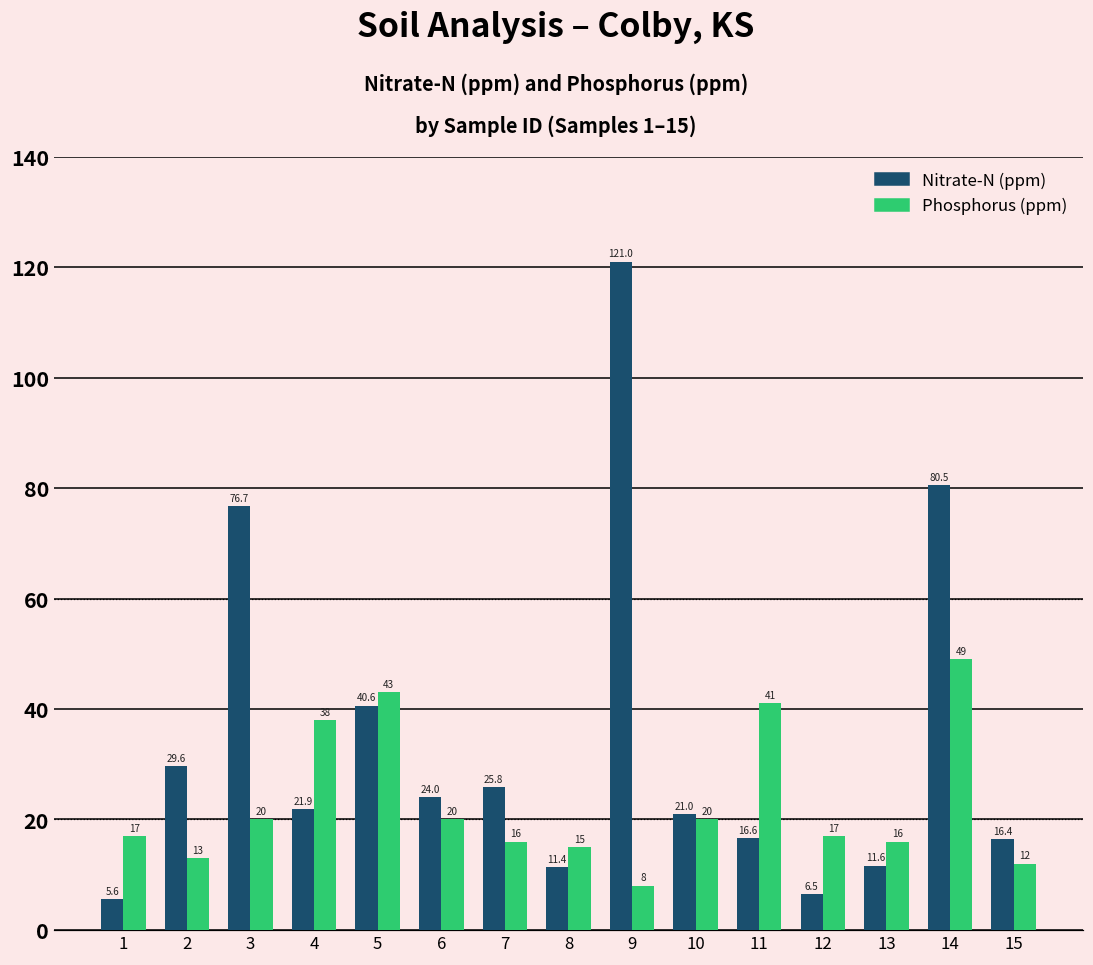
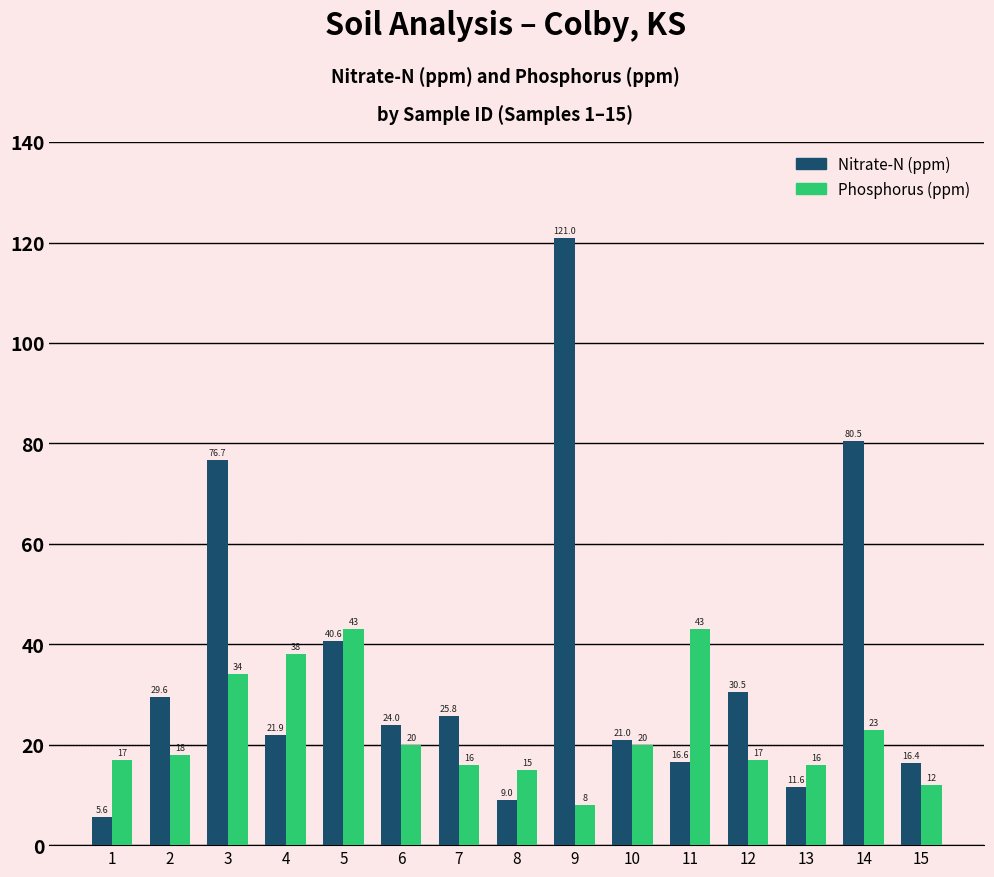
Phosphorus (ppm), 2: 13 -> 18
Phosphorus (ppm), 3: 20 -> 34
Nitrate-N (ppm), 8: 11.4 -> 9.0
Phosphorus (ppm), 11: 41 -> 43
Nitrate-N (ppm), 12: 6.5 -> 30.5
Phosphorus (ppm), 14: 49 -> 23
